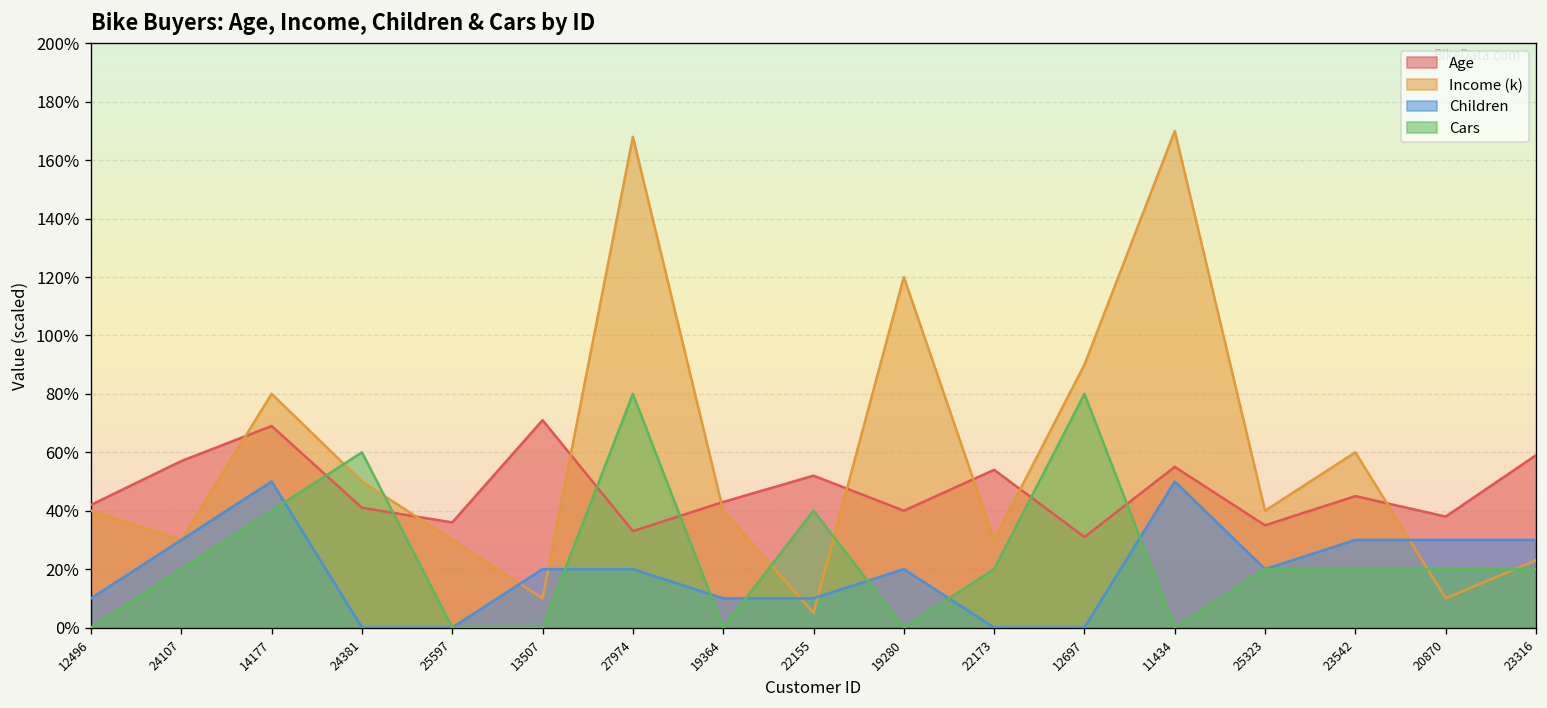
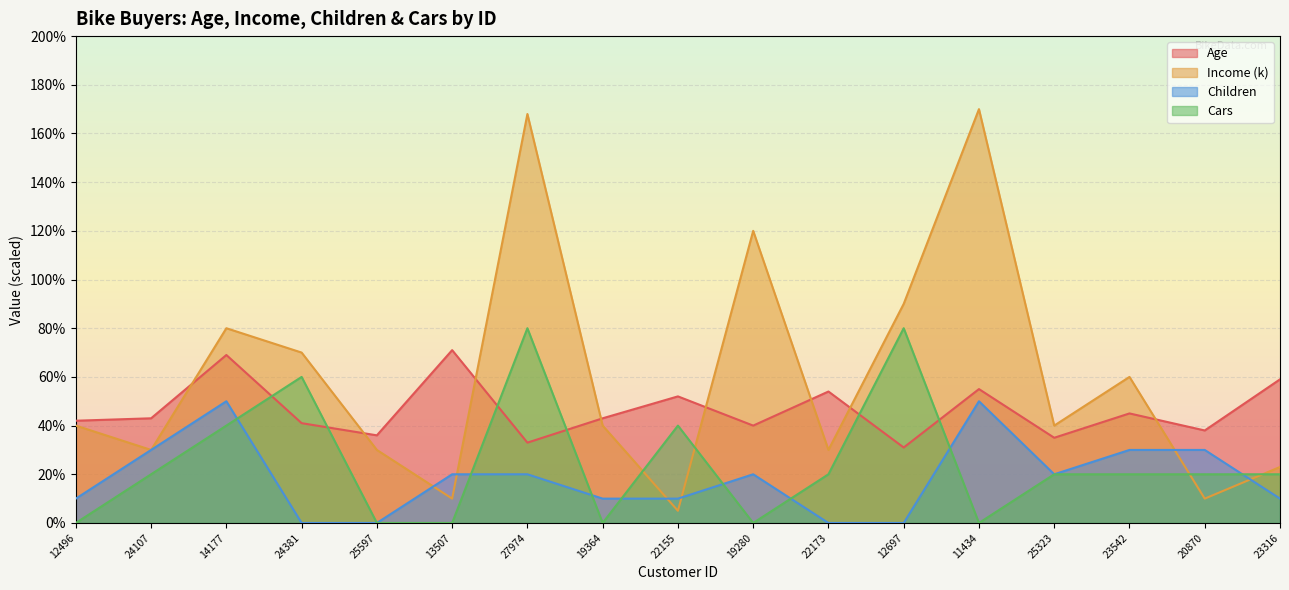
Age, 24107: 57% -> 43%
Income (k), 24381: 50% -> 70%
Children, 23316: 30% -> 10%
